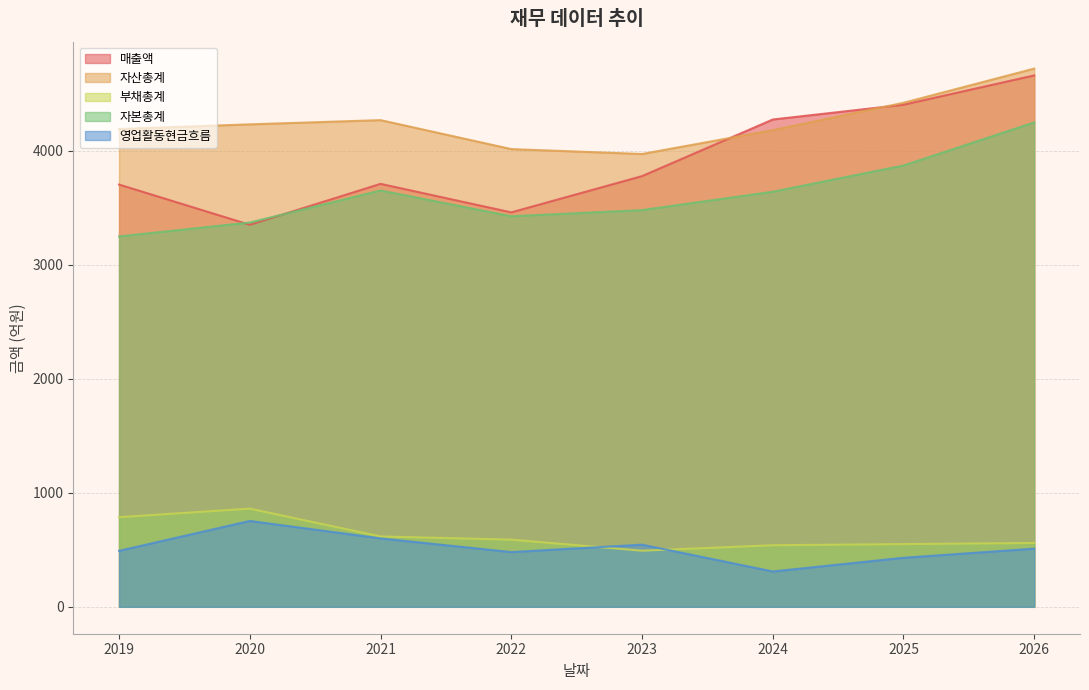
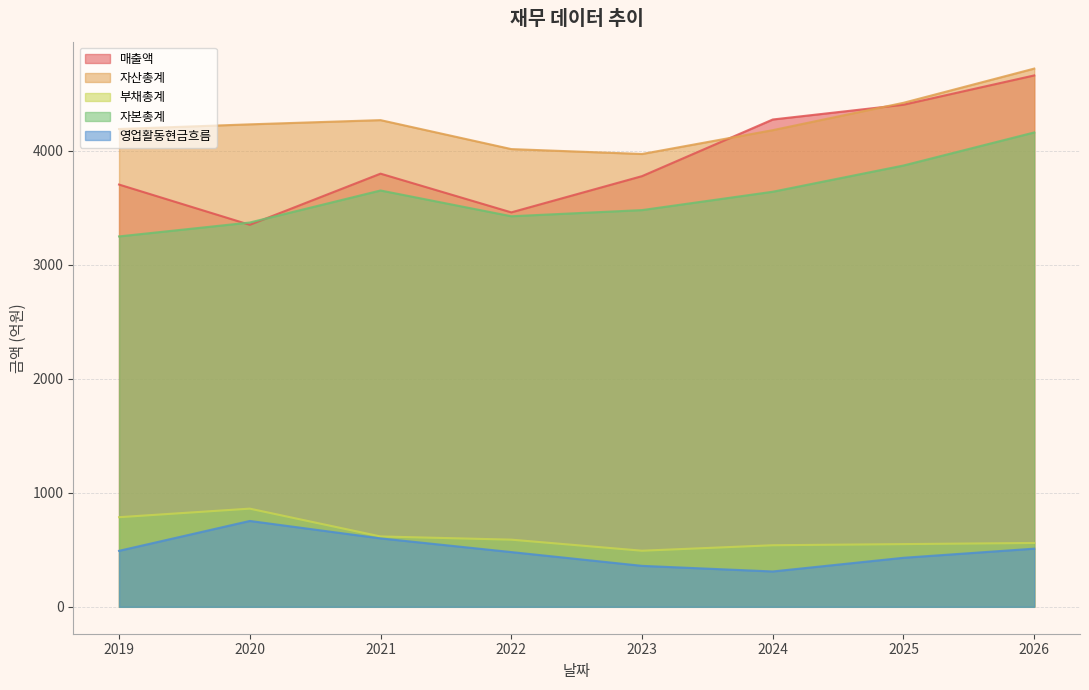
매출액, 2021: 3710 -> 3800
영업활동현금흐름, 2023: 550 -> 360
자본총계, 2026: 4250 -> 4160
